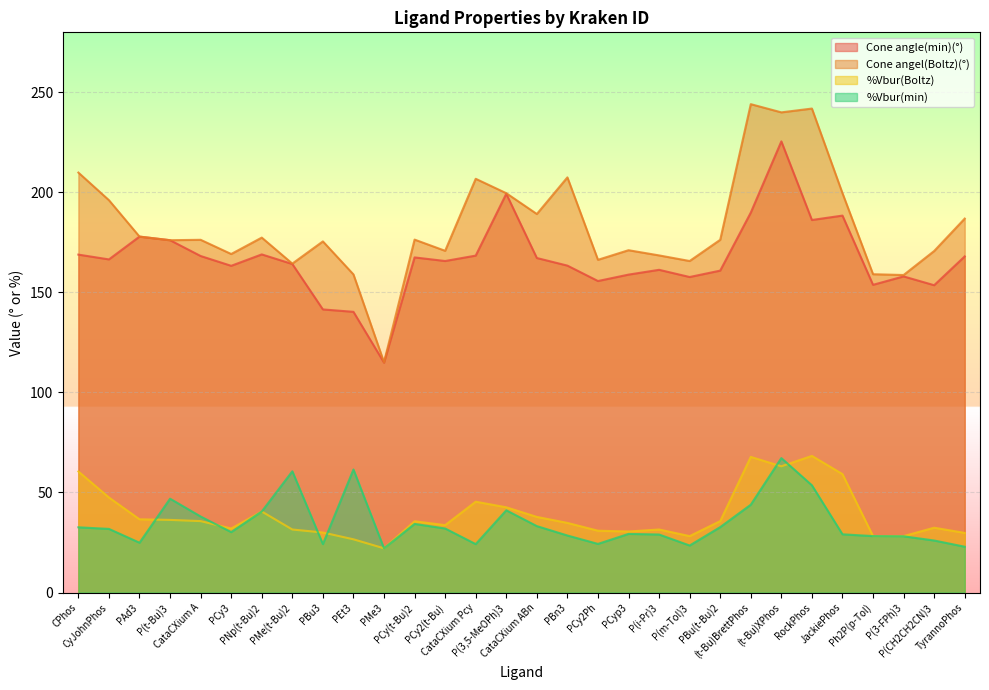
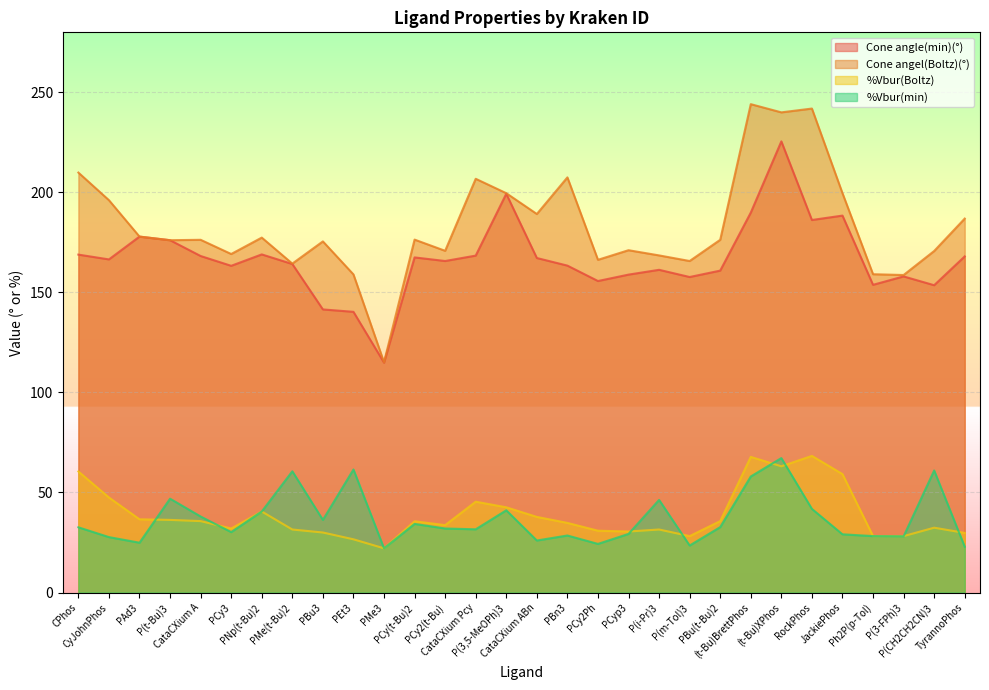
%Vbur(min), CyJohnPhos: 32 -> 28
%Vbur(min), PBu3: 24 -> 36
%Vbur(min), CataCXium Pcy: 24 -> 32
%Vbur(min), CataCXium ABn: 33 -> 26
%Vbur(min), P(i-Pr)3: 29 -> 46
%Vbur(min), (t-Bu)BrettPhos: 44 -> 58
%Vbur(min), RockPhos: 54 -> 42
%Vbur(min), P(CH2CH2CN)3: 26 -> 61
